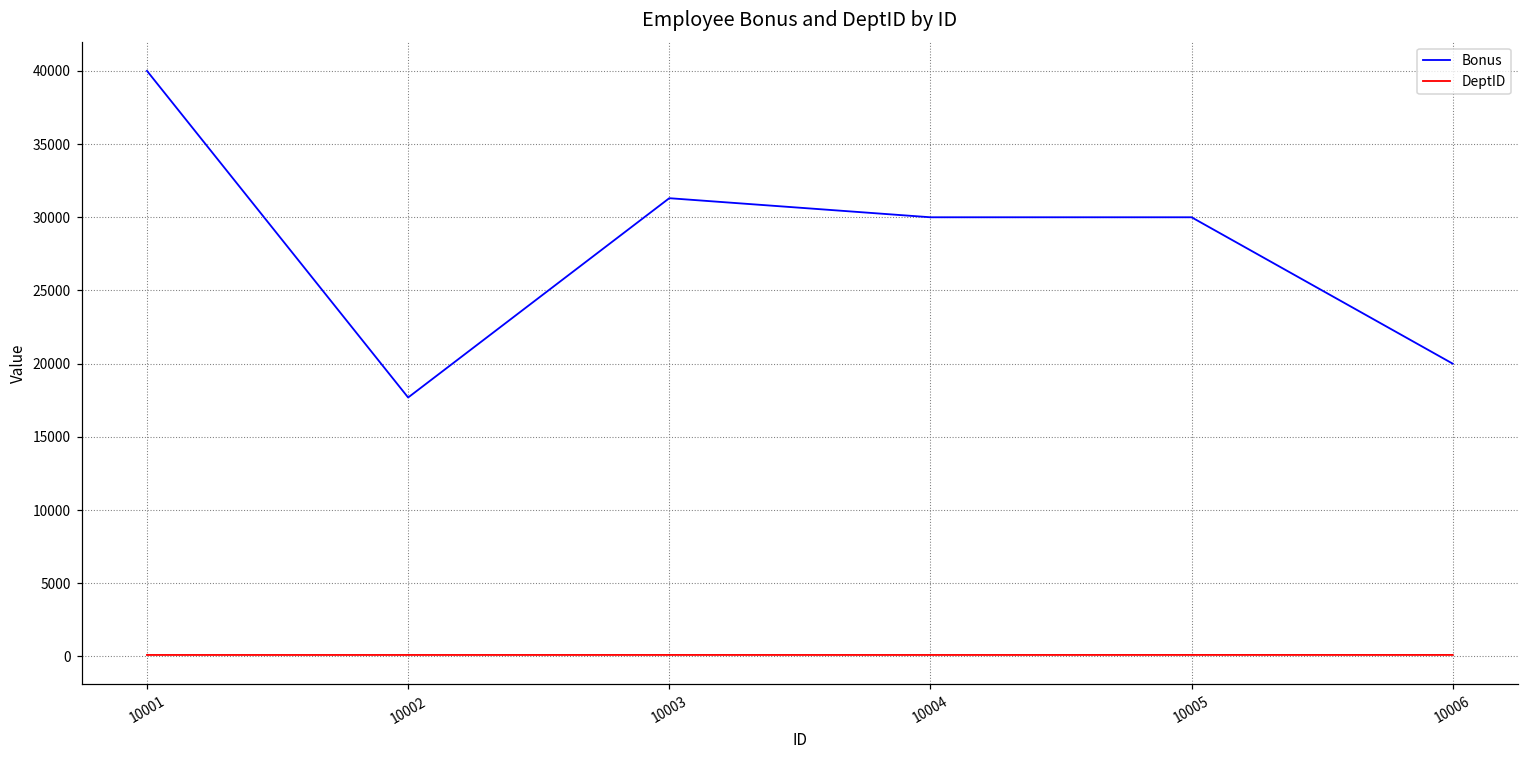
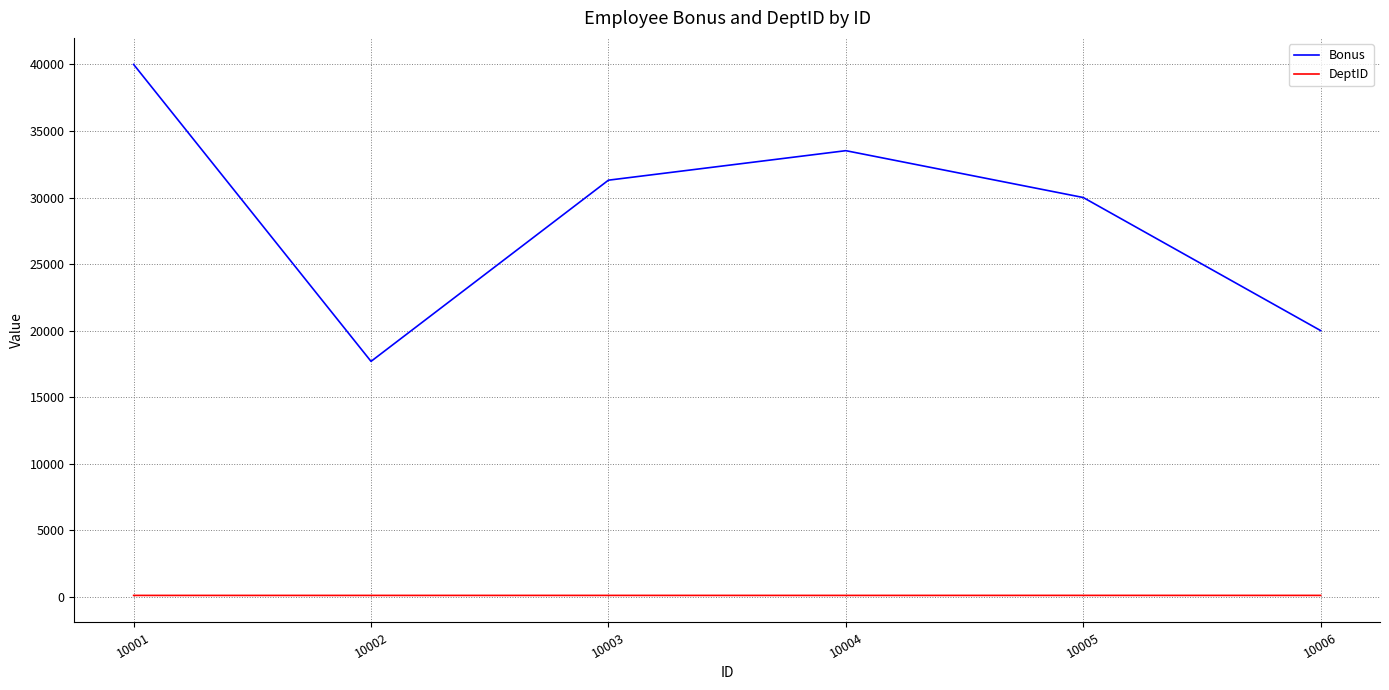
Bonus, 10004: 30000 -> 33500
